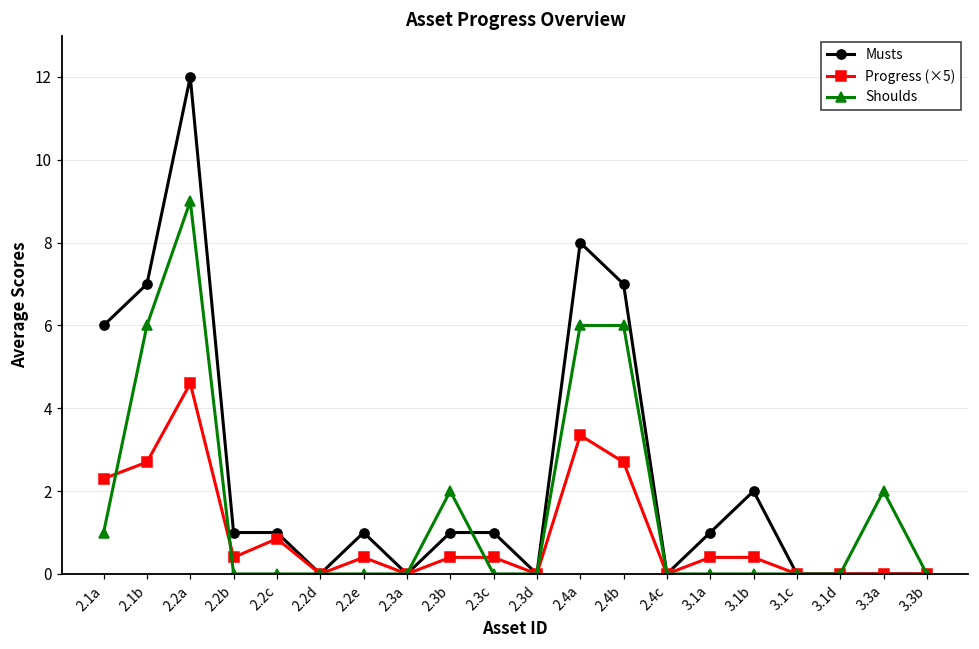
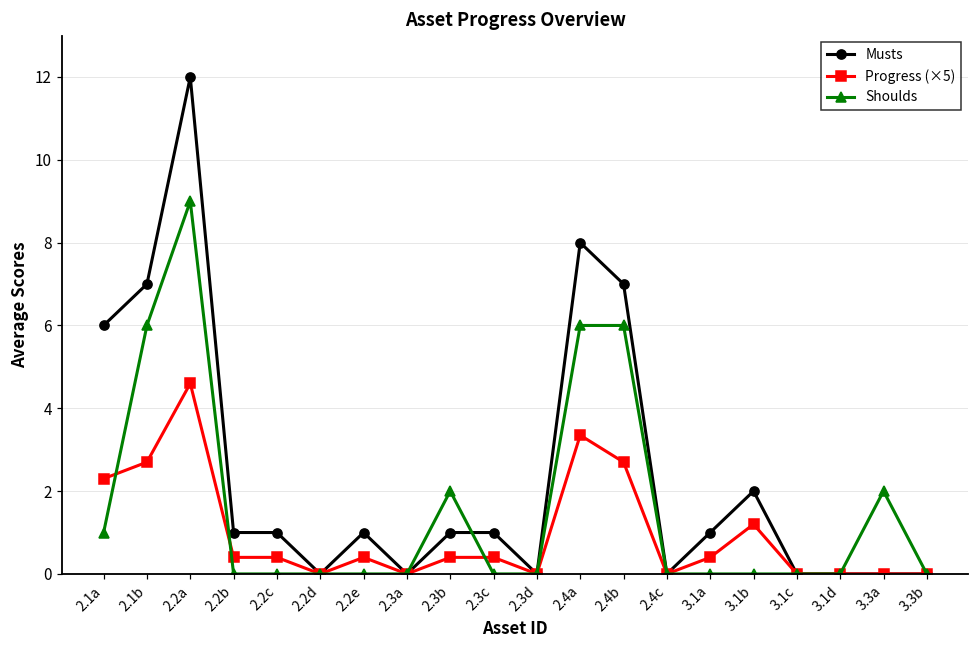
Progress (×5), 2.2c: 0.9 -> 0.4
Progress (×5), 3.1b: 0.4 -> 1.2
